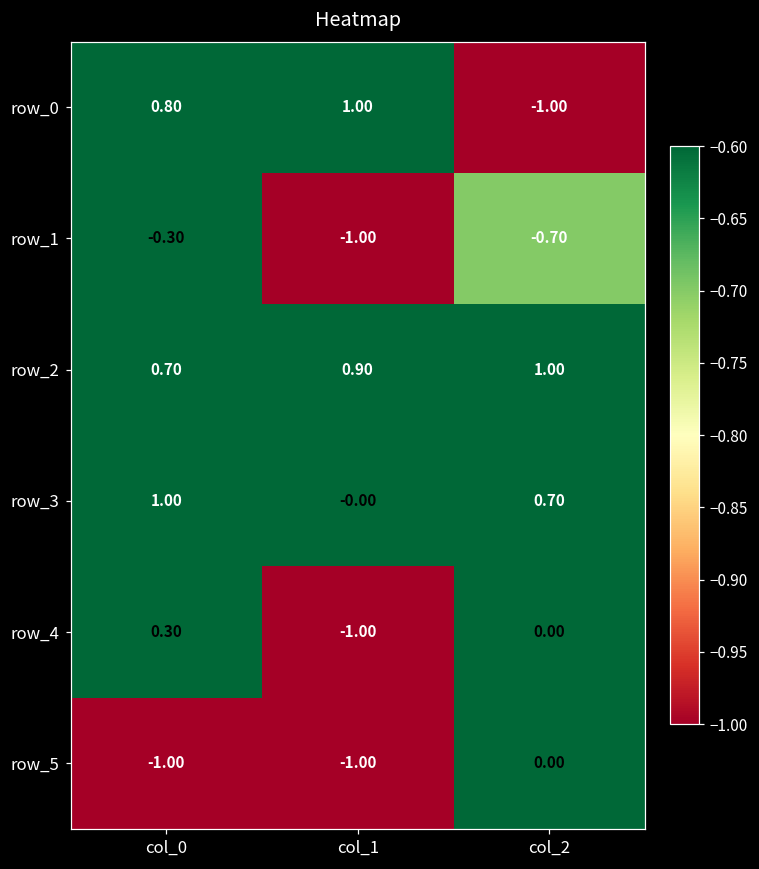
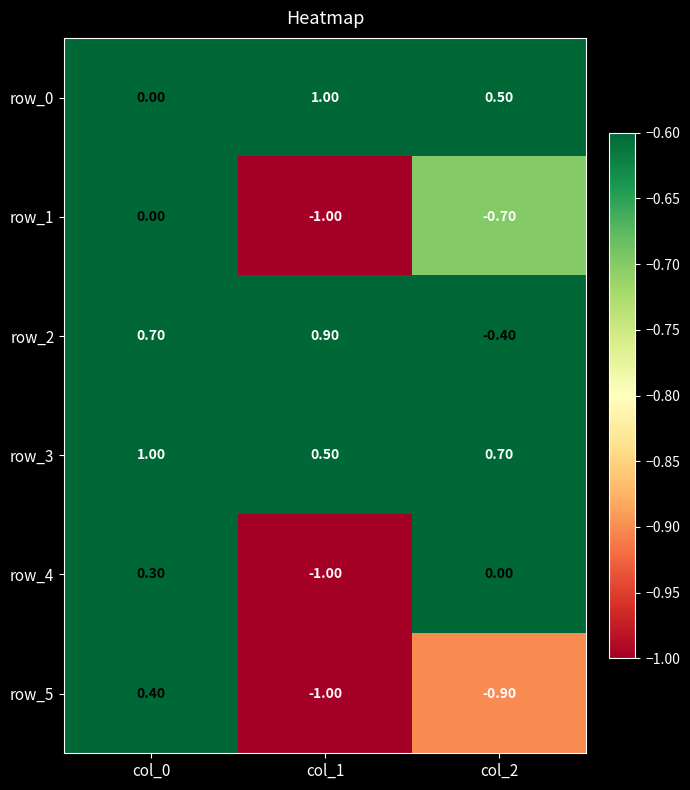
row_0, col_0: 0.80 -> 0.00
row_0, col_2: -1.00 -> 0.50
row_1, col_0: -0.30 -> 0.00
row_2, col_2: 1.00 -> -0.40
row_3, col_1: -0.00 -> 0.50
row_5, col_0: -1.00 -> 0.40
row_5, col_2: 0.00 -> -0.90
